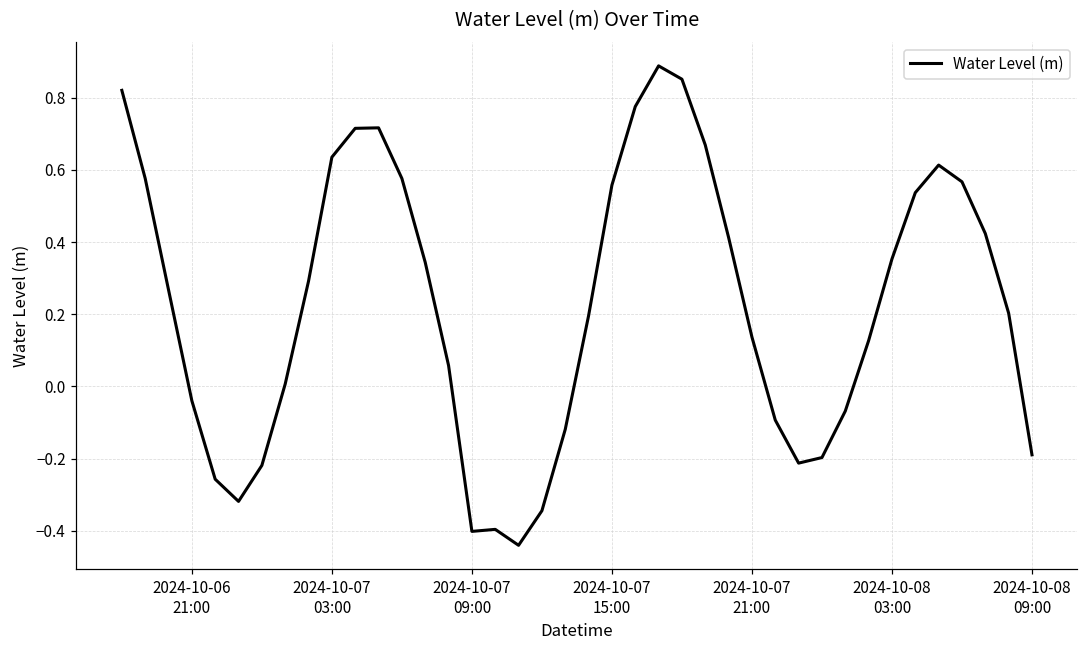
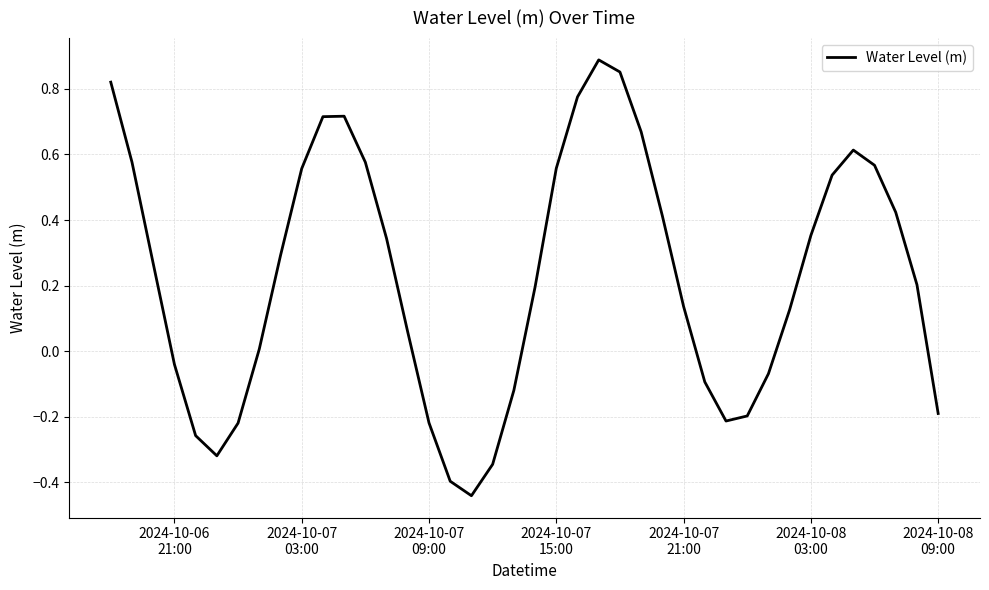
2024-10-07 03:00: 0.64 -> 0.56
2024-10-07 09:00: -0.40 -> -0.22
